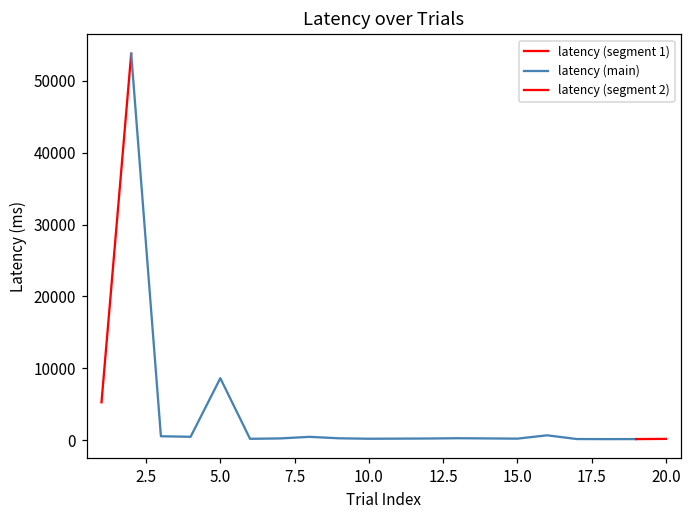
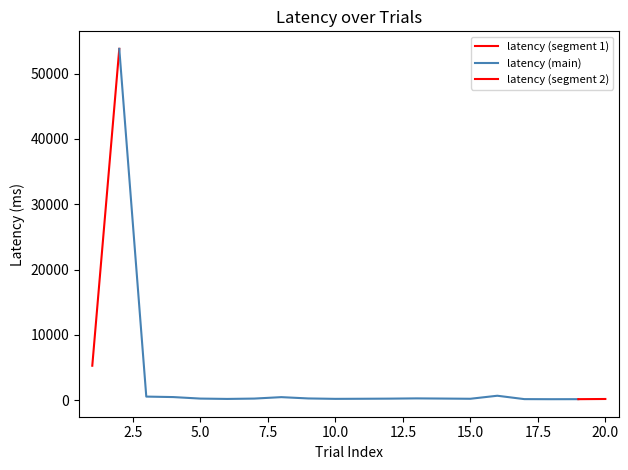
latency (main), 5.0: 9000 -> 0
